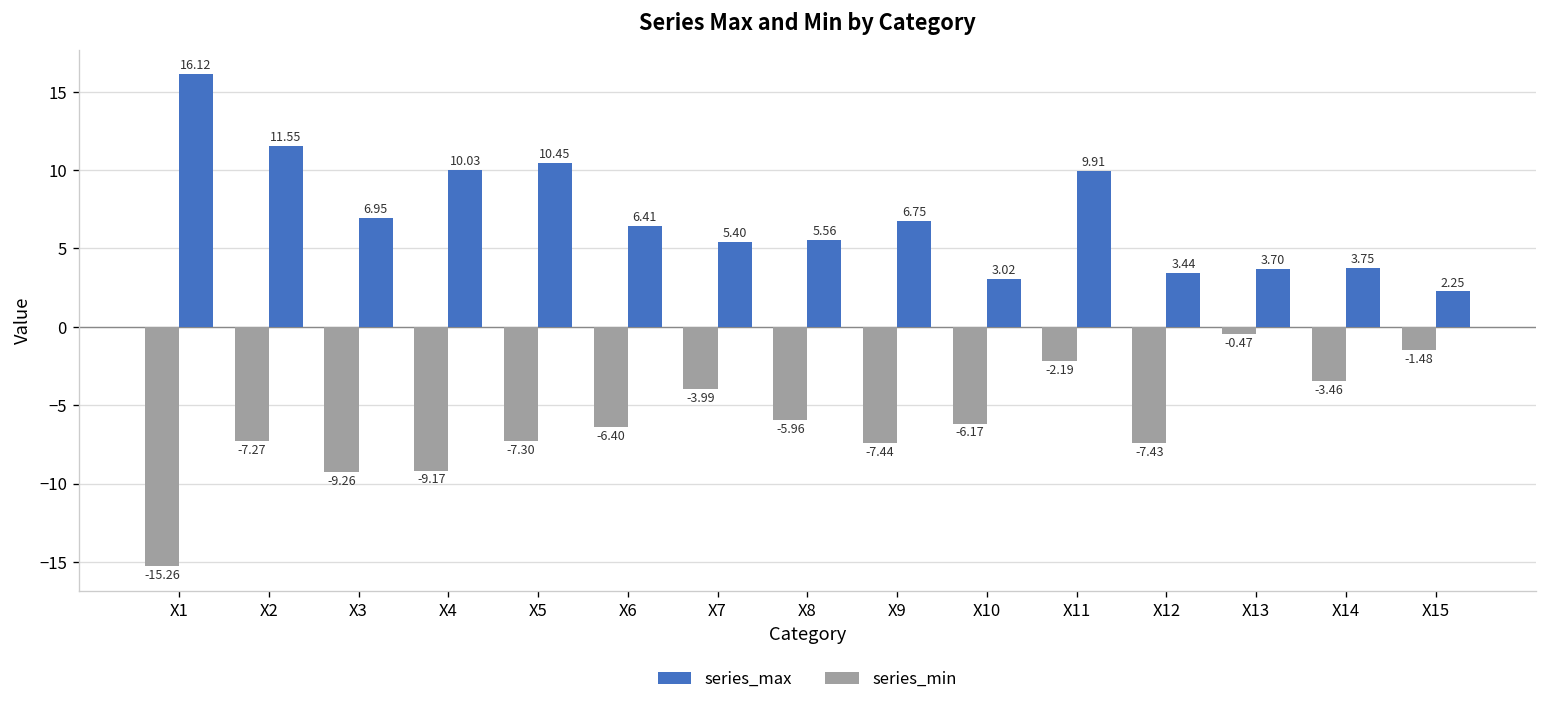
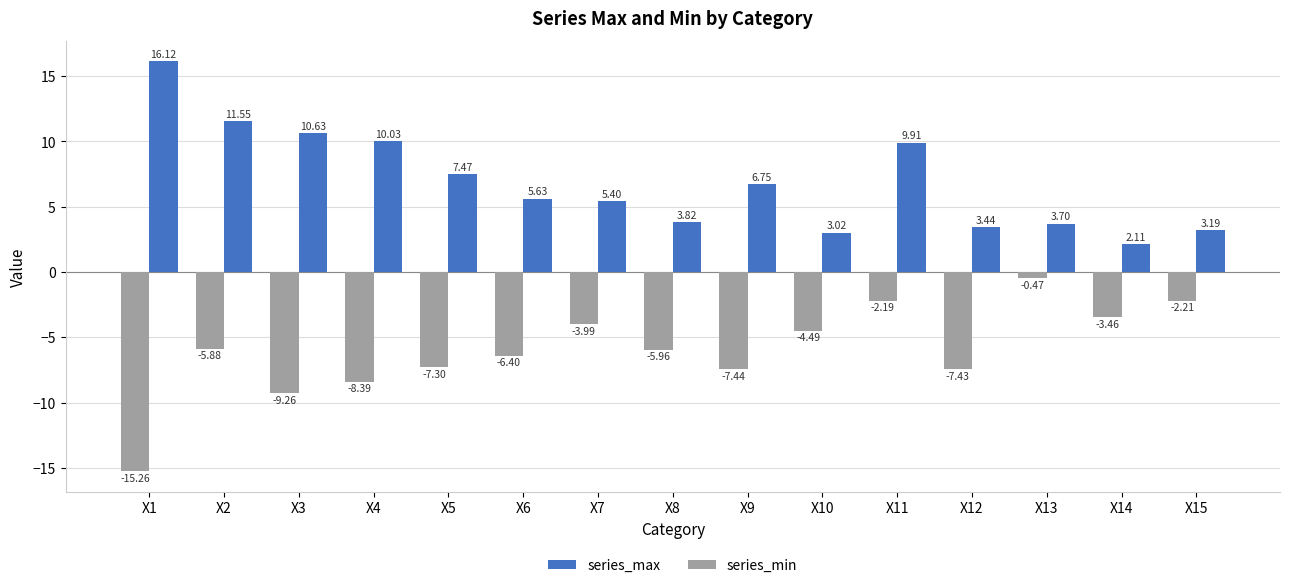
series_min, X2: -7.27 -> -5.88
series_max, X3: 6.95 -> 10.63
series_min, X4: -9.17 -> -8.39
series_max, X5: 10.45 -> 7.47
series_max, X6: 6.41 -> 5.63
series_max, X8: 5.56 -> 3.82
series_min, X10: -6.17 -> -4.49
series_max, X14: 3.75 -> 2.11
series_min, X15: -1.48 -> -2.21
series_max, X15: 2.25 -> 3.19
